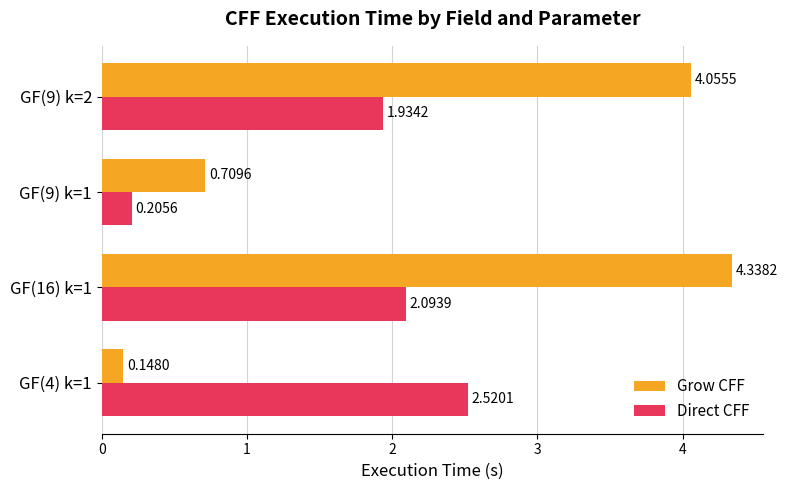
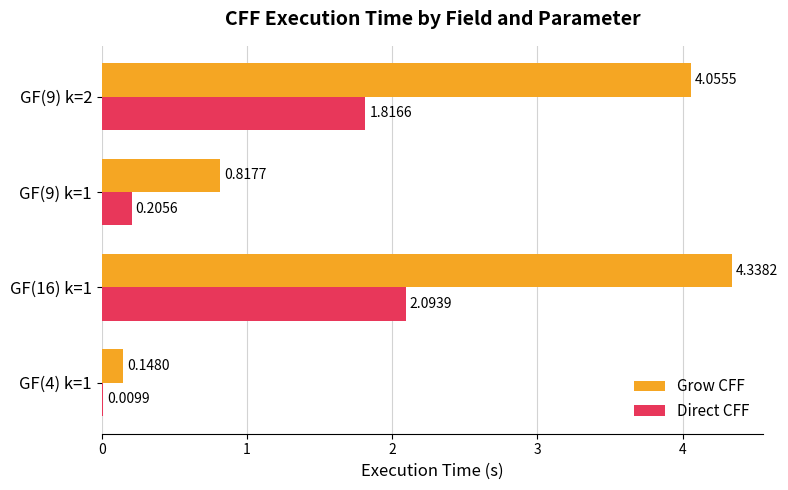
Direct CFF, GF(9) k=2: 1.9342 -> 1.8166
Grow CFF, GF(9) k=1: 0.7096 -> 0.8177
Direct CFF, GF(4) k=1: 2.5201 -> 0.0099
